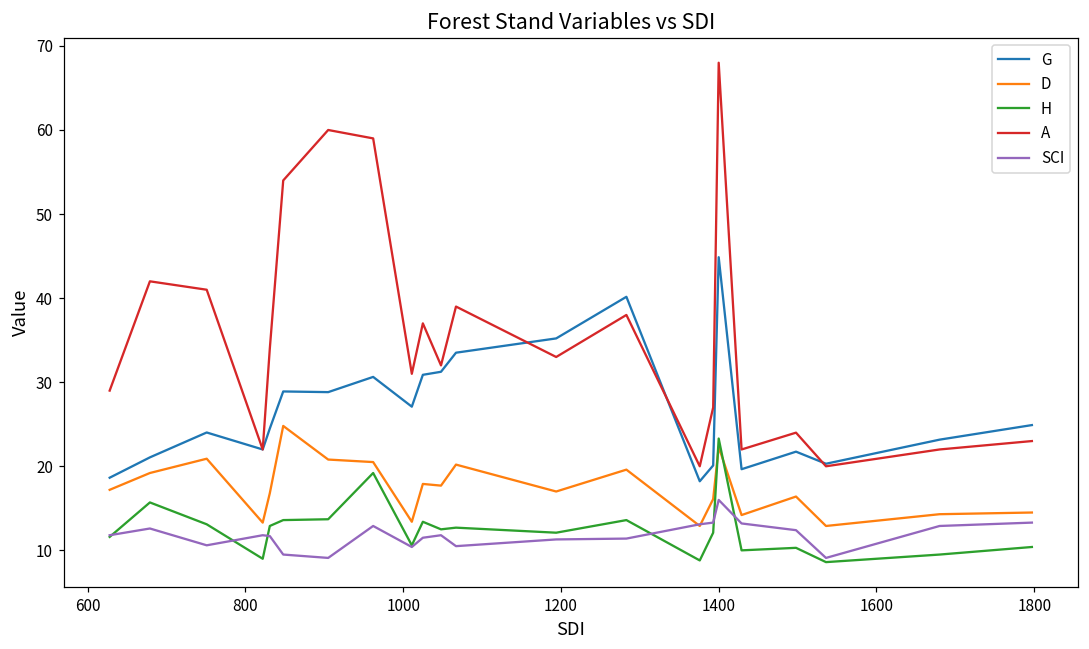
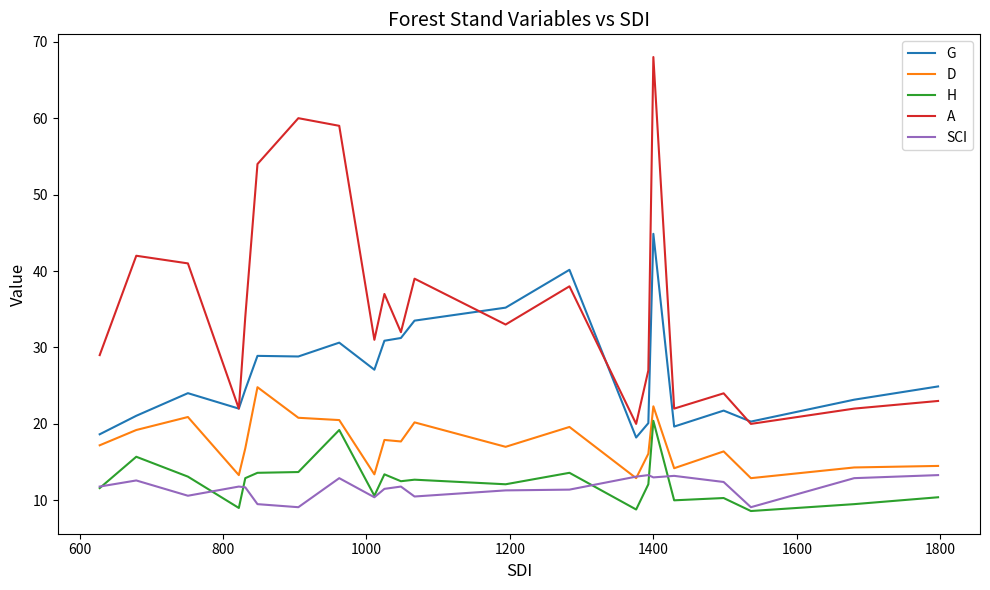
H, 1400: 23 -> 20
SCI, 1400: 16 -> 13
